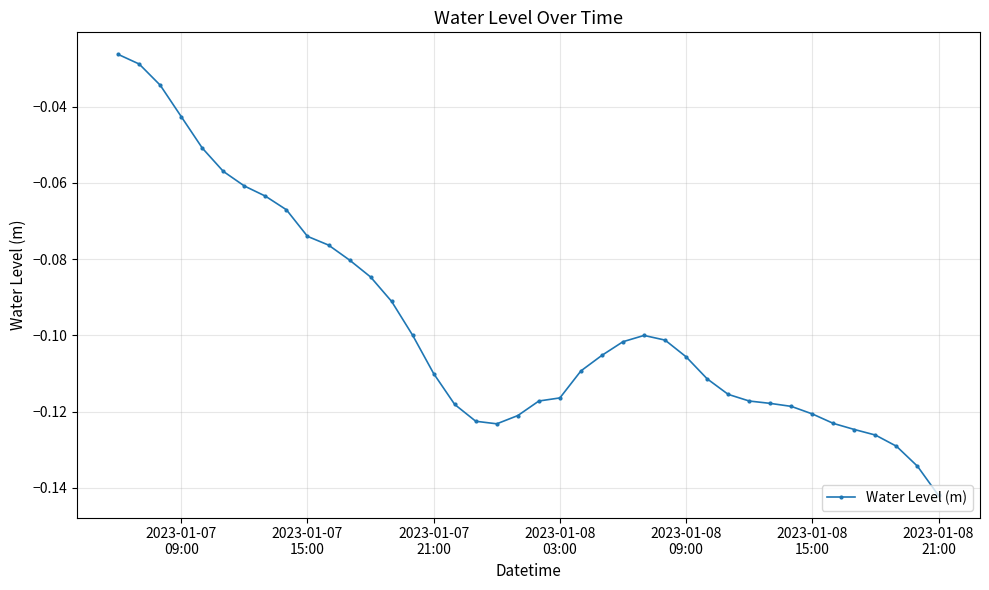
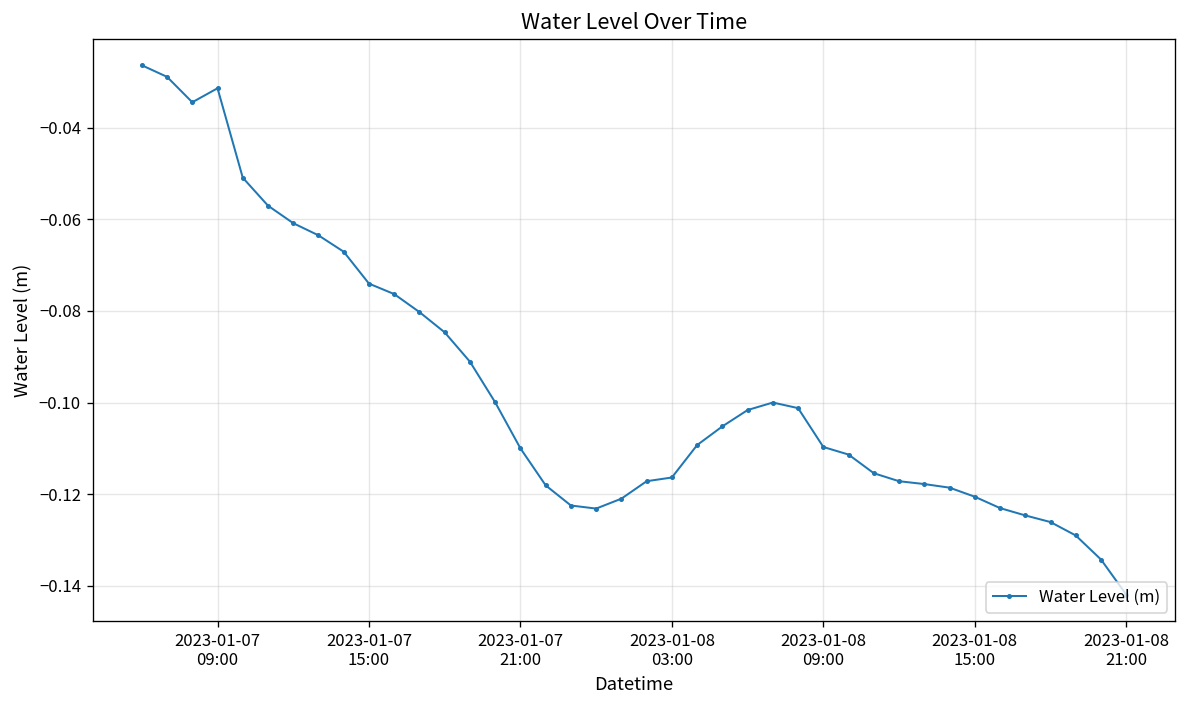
2023-01-07 09:00: -0.043 -> -0.031
2023-01-08 09:00: -0.106 -> -0.110
